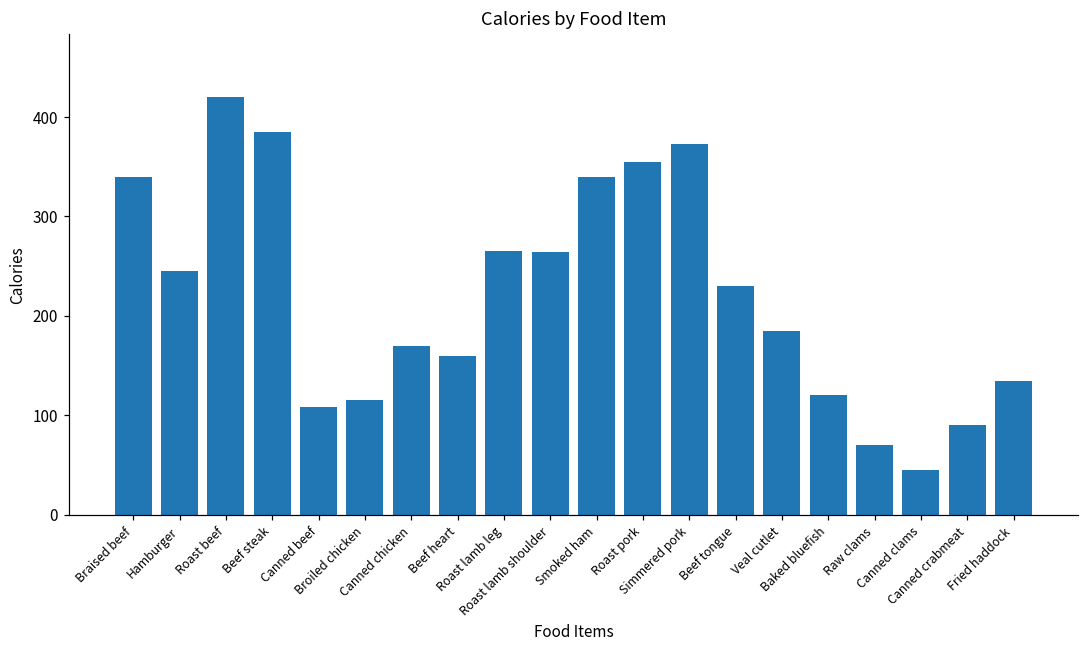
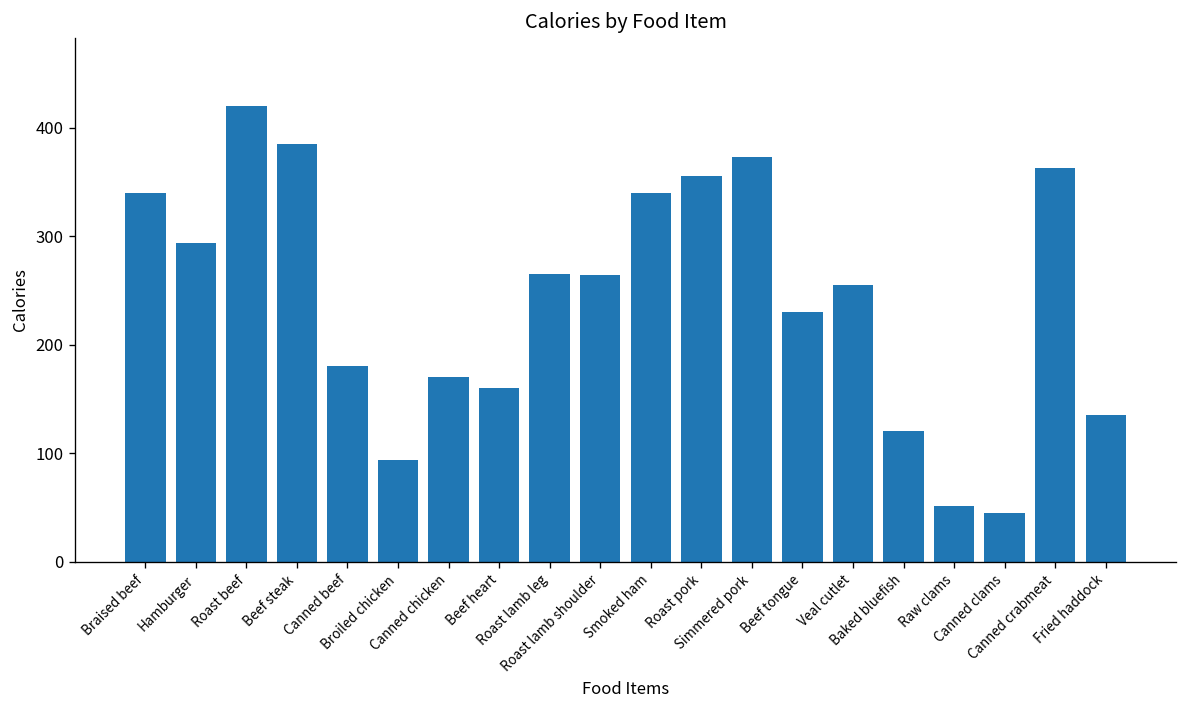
Hamburger: 250 -> 290
Canned beef: 110 -> 180
Broiled chicken: 120 -> 90
Veal cutlet: 190 -> 260
Raw clams: 70 -> 50
Canned crabmeat: 90 -> 360
